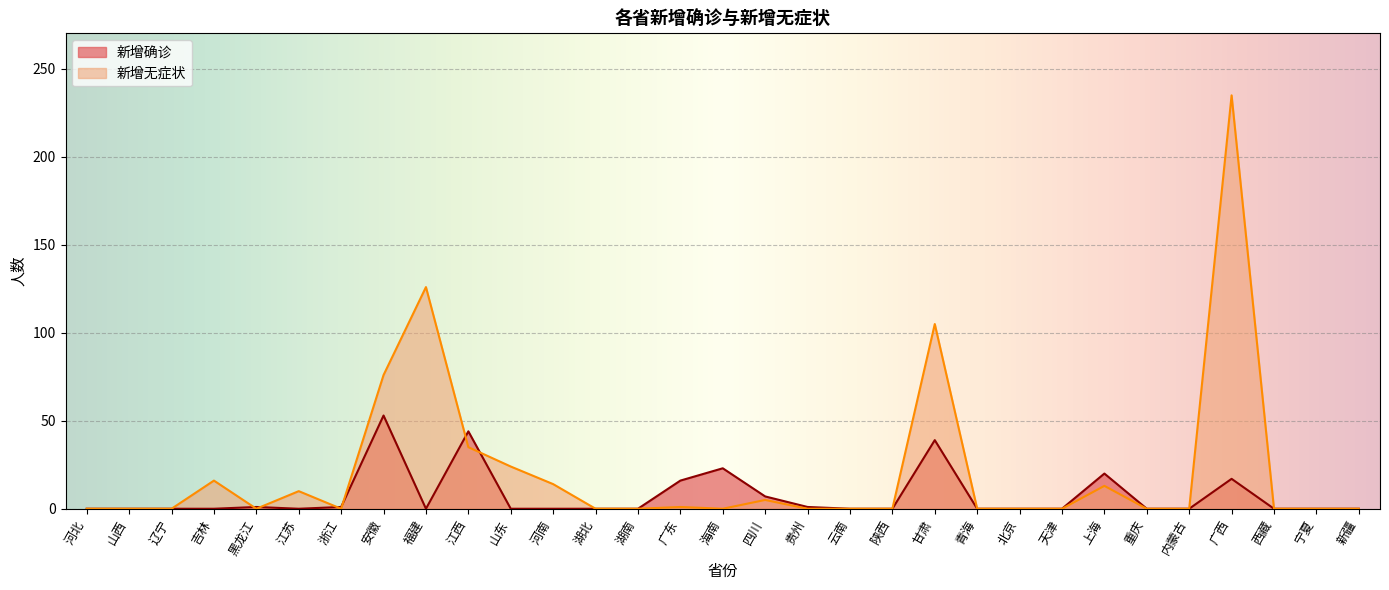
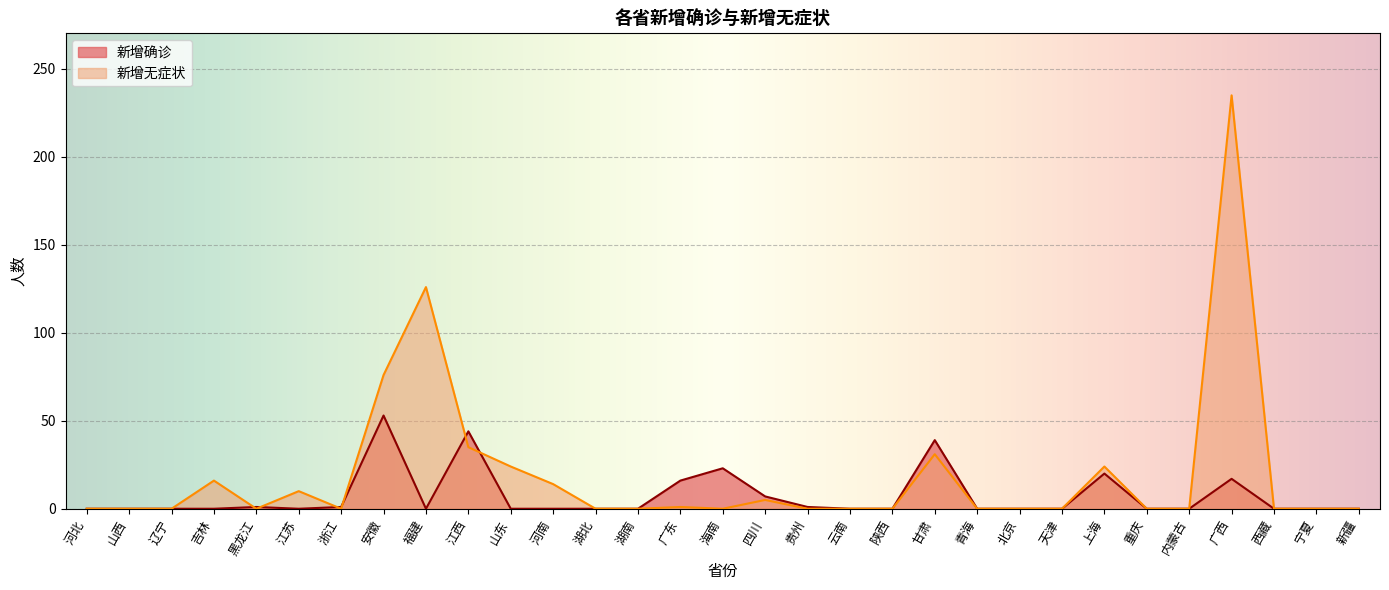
新增无症状, 甘肃: 105 -> 31
新增无症状, 上海: 13 -> 24
